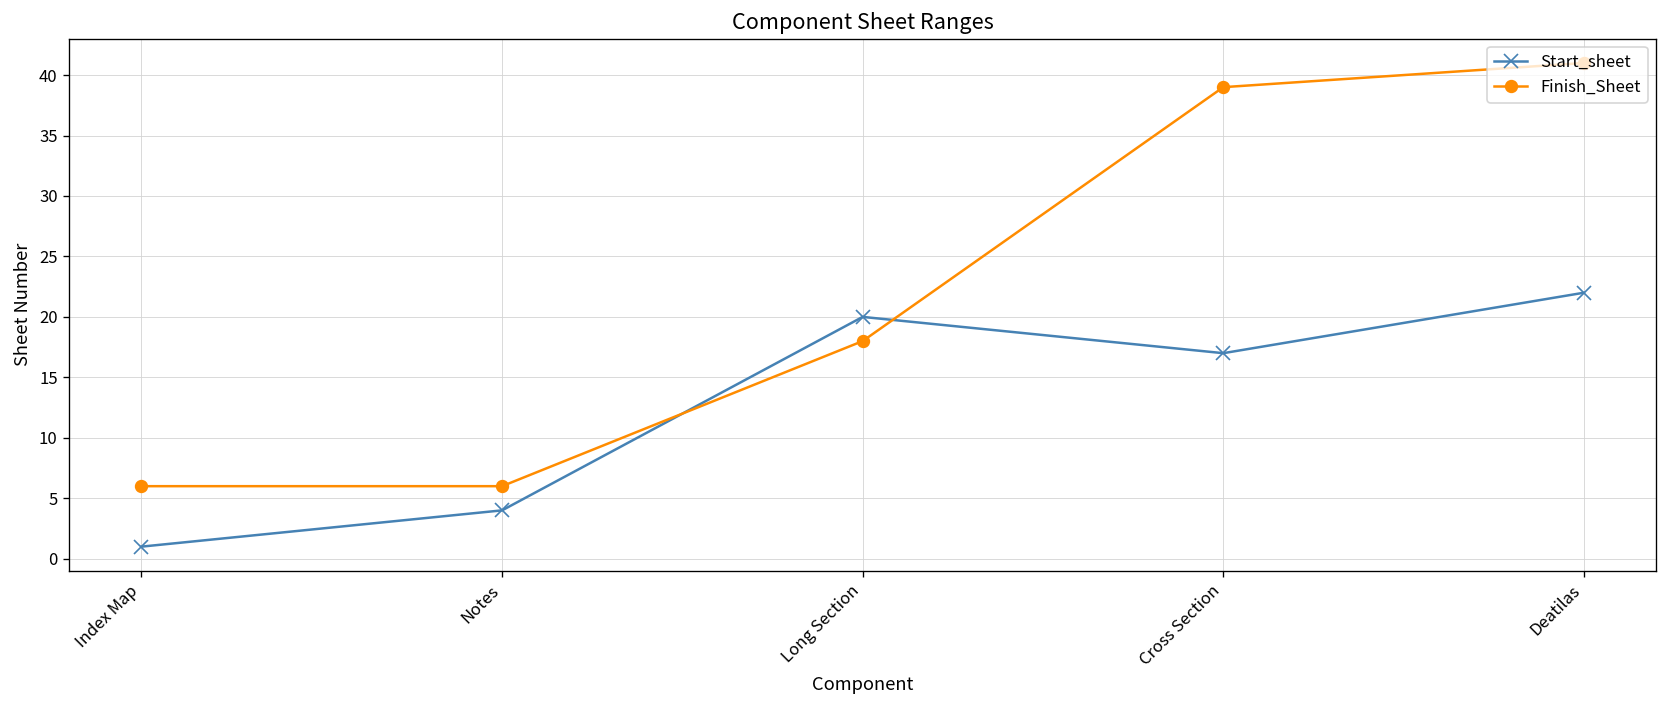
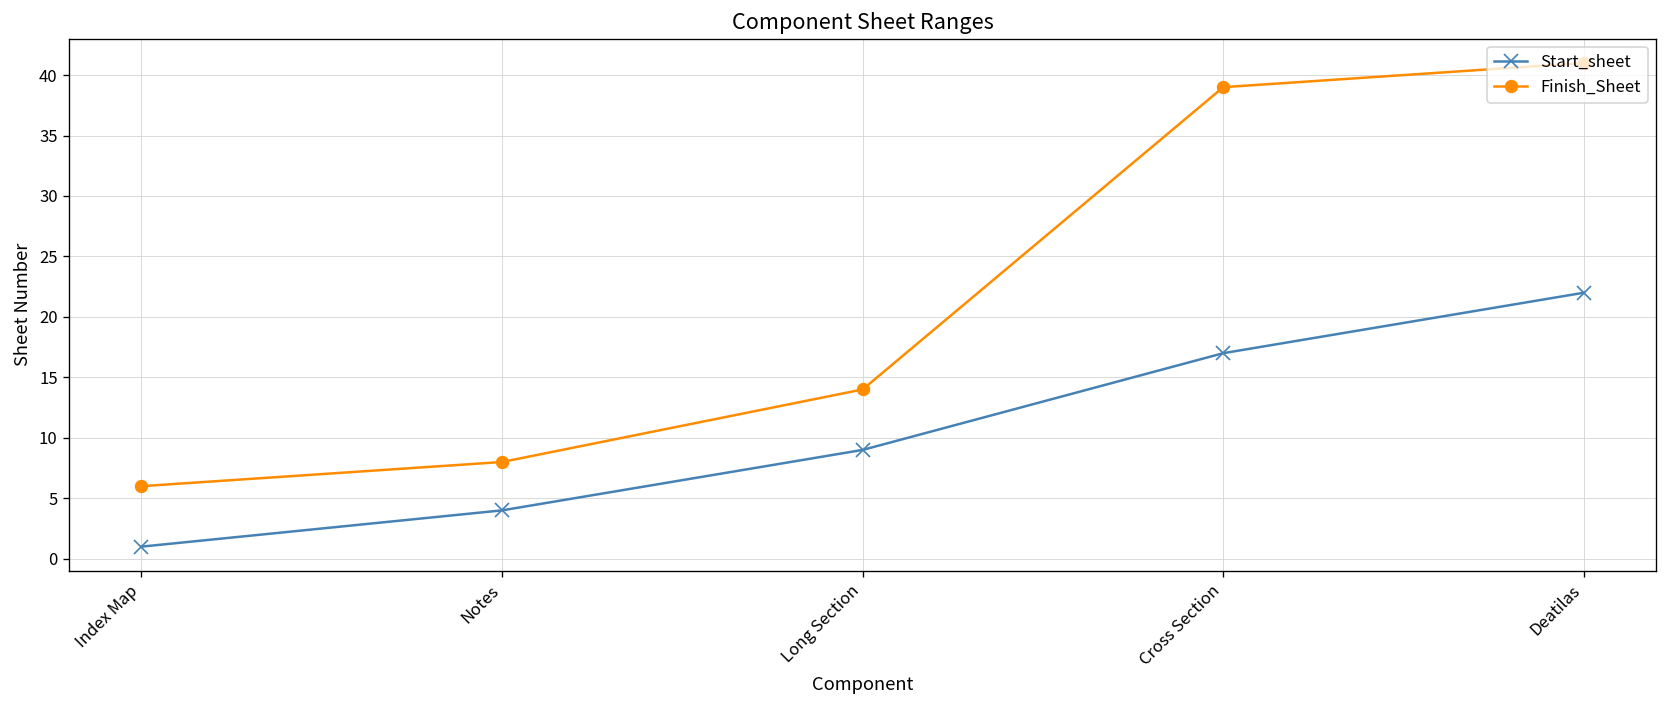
Finish_Sheet, Notes: 6 -> 8
Start_sheet, Long Section: 20 -> 9
Finish_Sheet, Long Section: 18 -> 14
